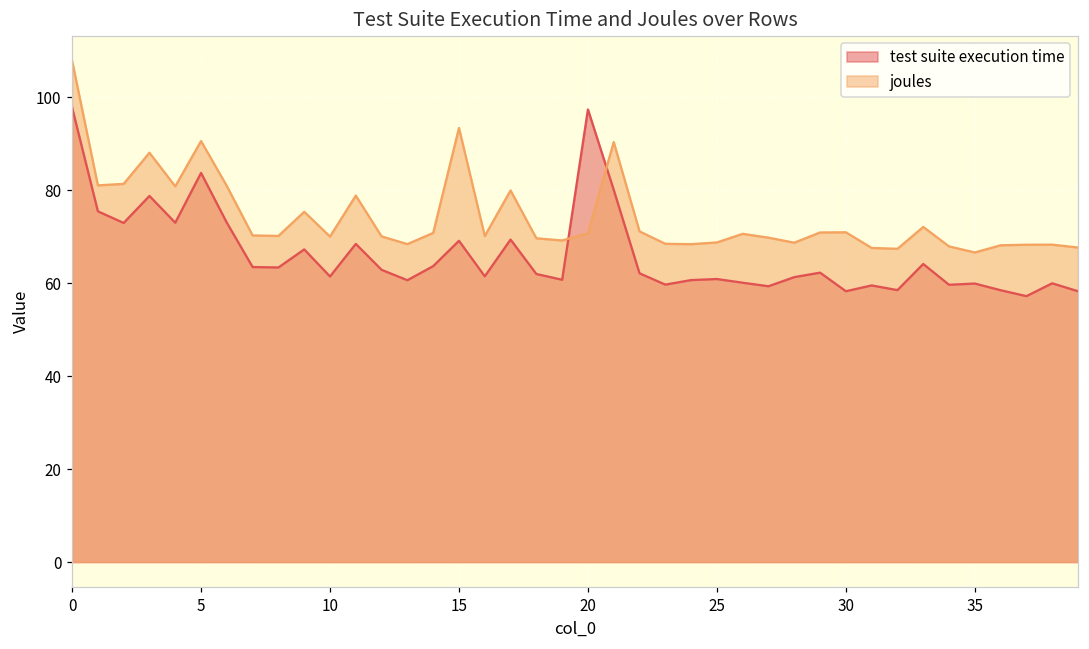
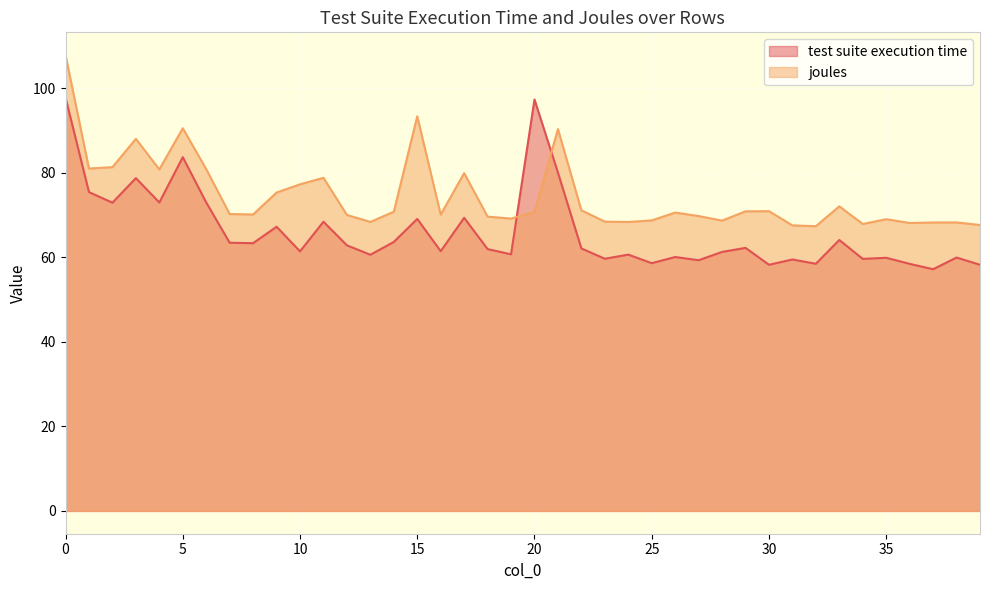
joules, 10: 70 -> 77
test suite execution time, 25: 61 -> 59
joules, 35: 67 -> 69
